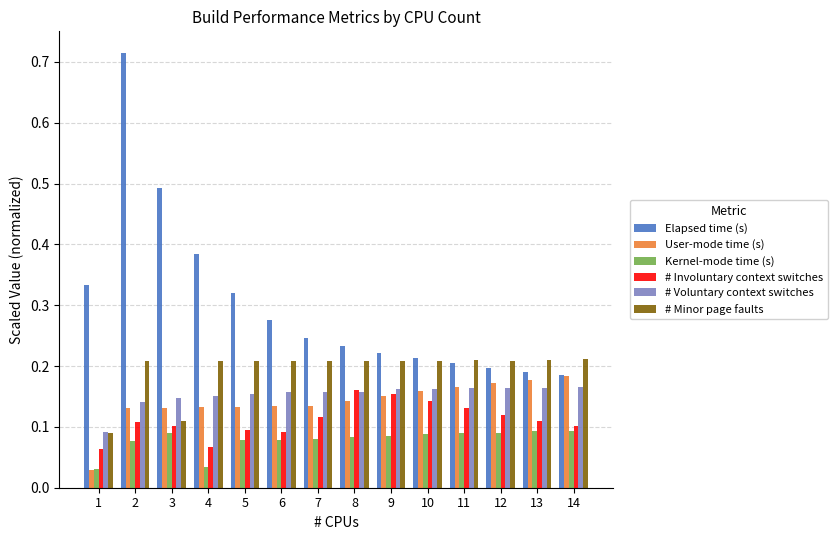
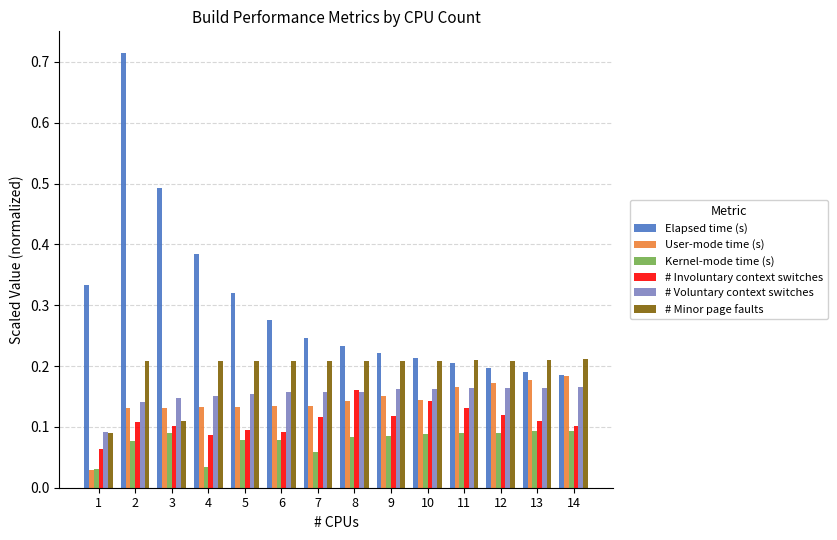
# Involuntary context switches, 4: 0.07 -> 0.09
Kernel-mode time (s), 7: 0.08 -> 0.06
# Involuntary context switches, 9: 0.15 -> 0.12
User-mode time (s), 10: 0.16 -> 0.14
